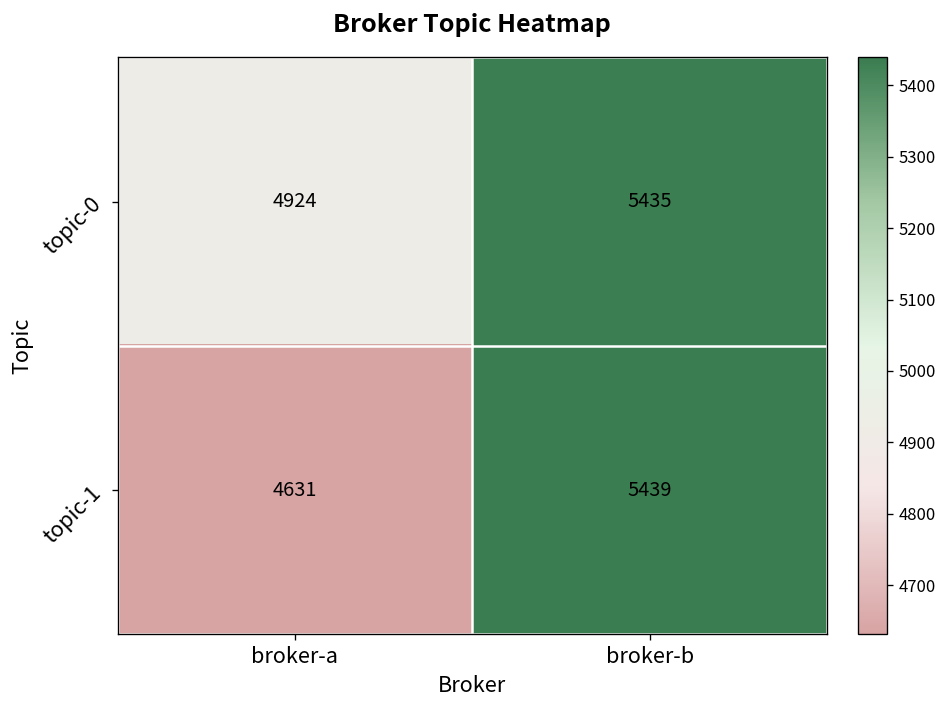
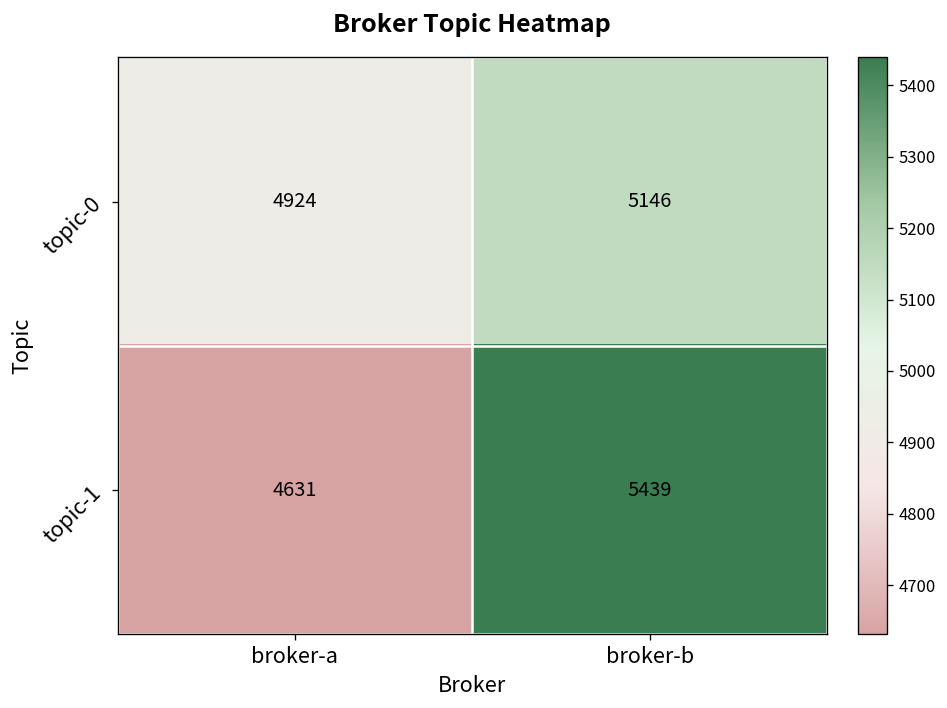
topic-0, broker-b: 5435 -> 5146
